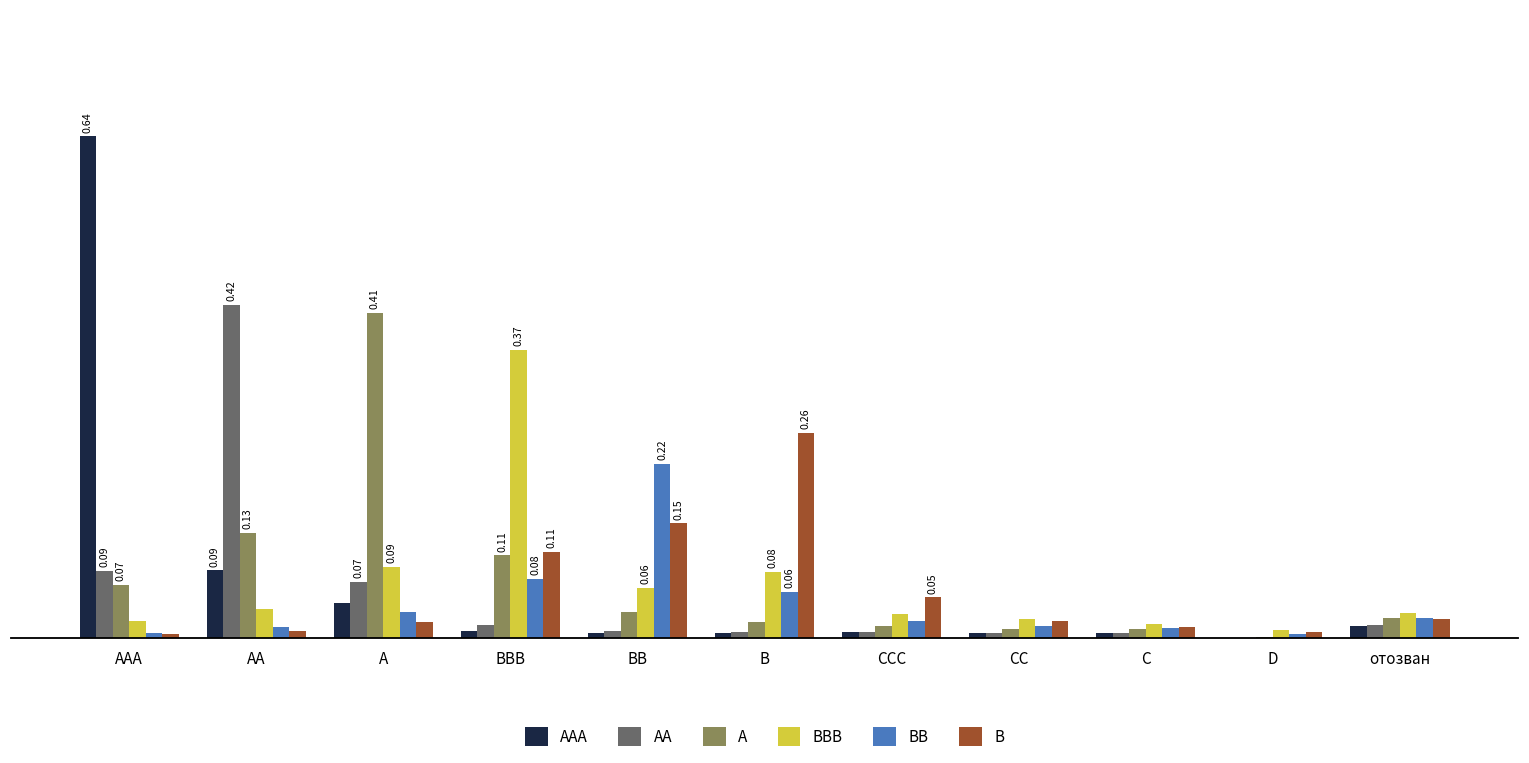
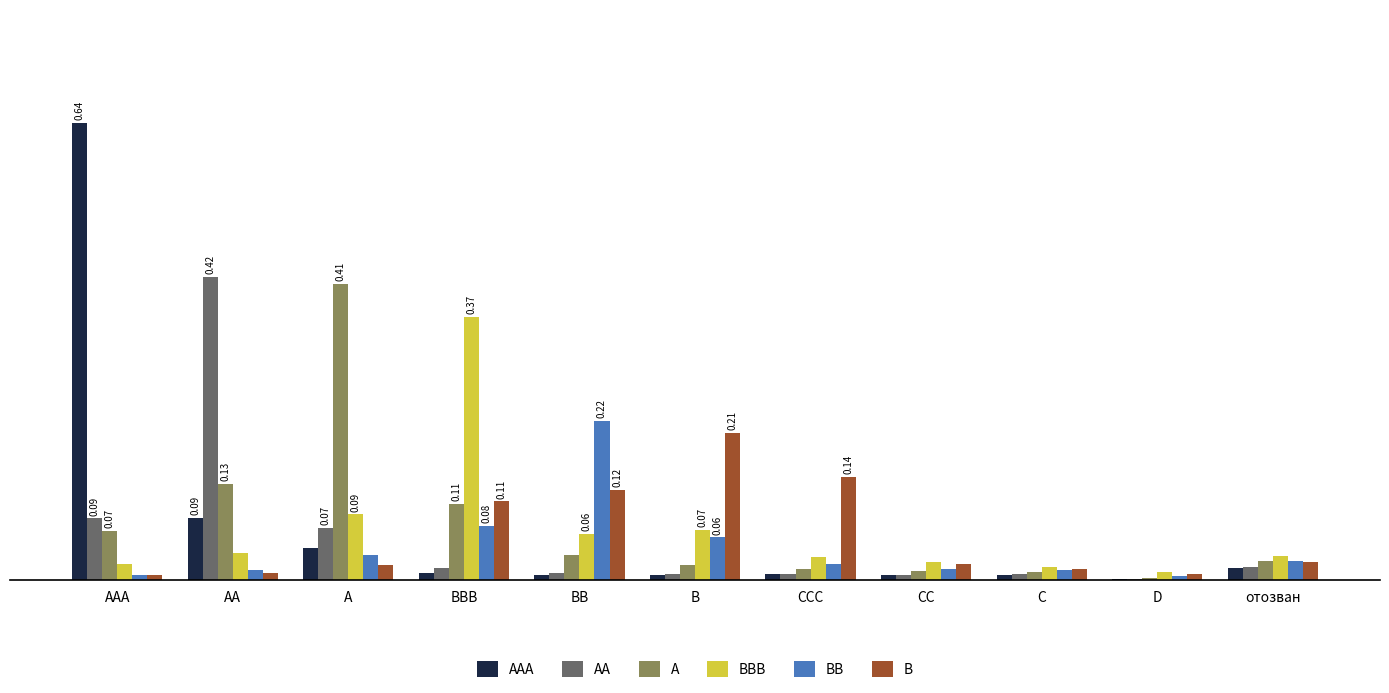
B, BB: 0.15 -> 0.12
BBB, B: 0.08 -> 0.07
B, B: 0.26 -> 0.21
B, CCC: 0.05 -> 0.14
